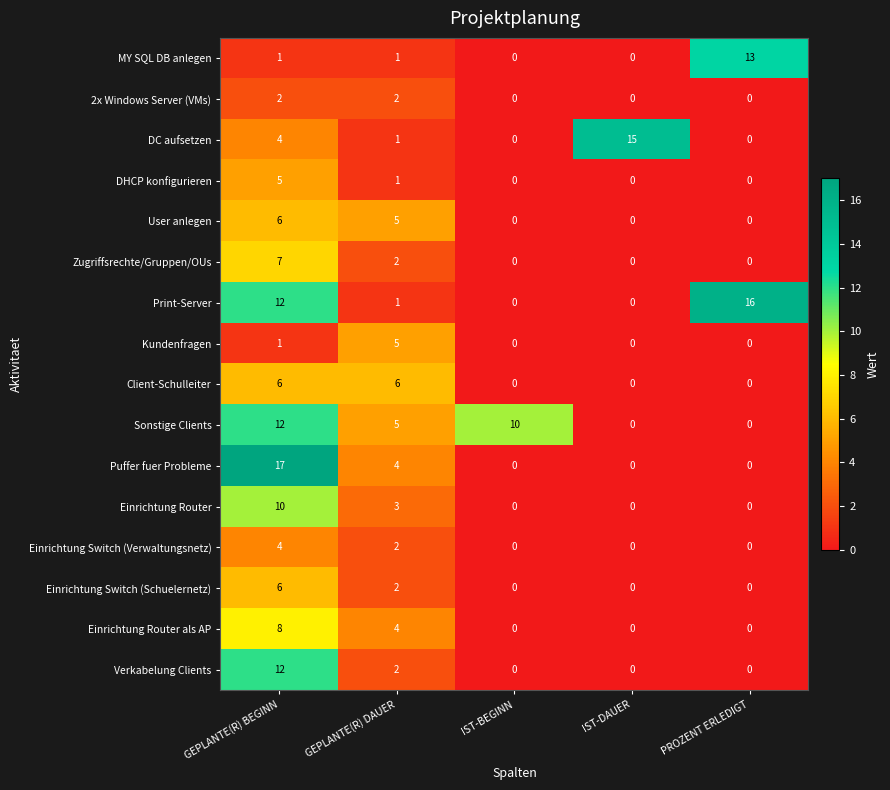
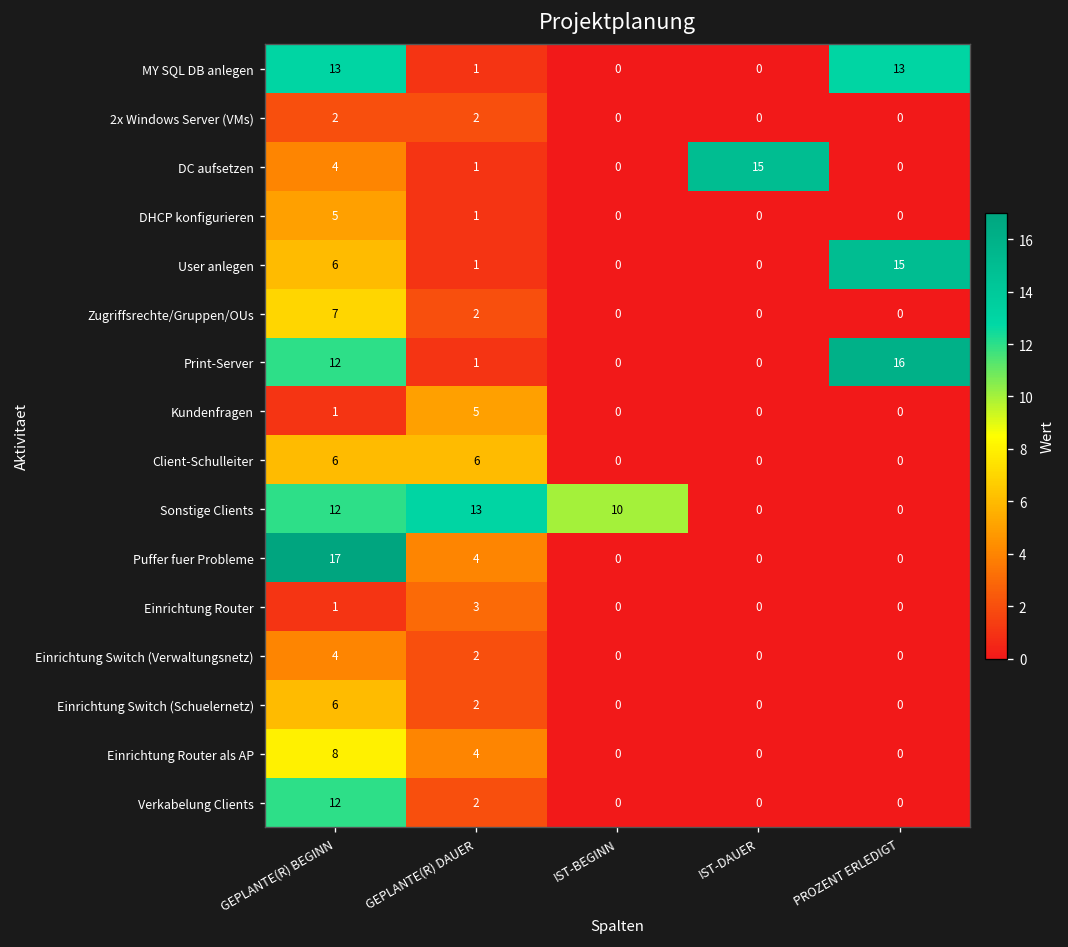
MY SQL DB anlegen, GEPLANTE(R) BEGINN: 1 -> 13
User anlegen, GEPLANTE(R) DAUER: 5 -> 1
User anlegen, PROZENT ERLEDIGT: 0 -> 15
Sonstige Clients, GEPLANTE(R) DAUER: 5 -> 13
Einrichtung Router, GEPLANTE(R) BEGINN: 10 -> 1
